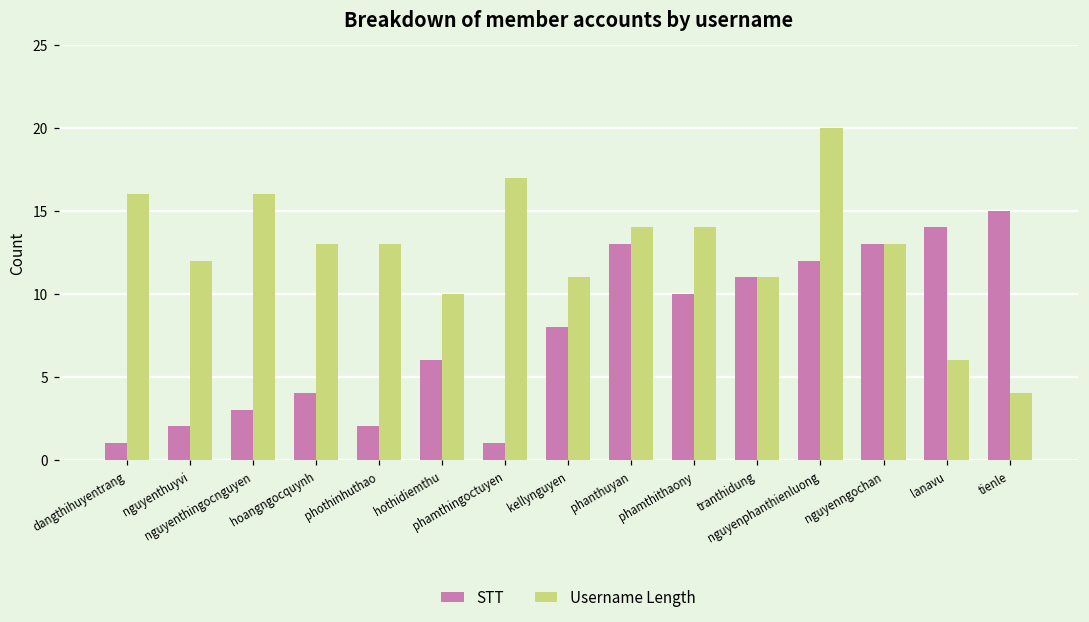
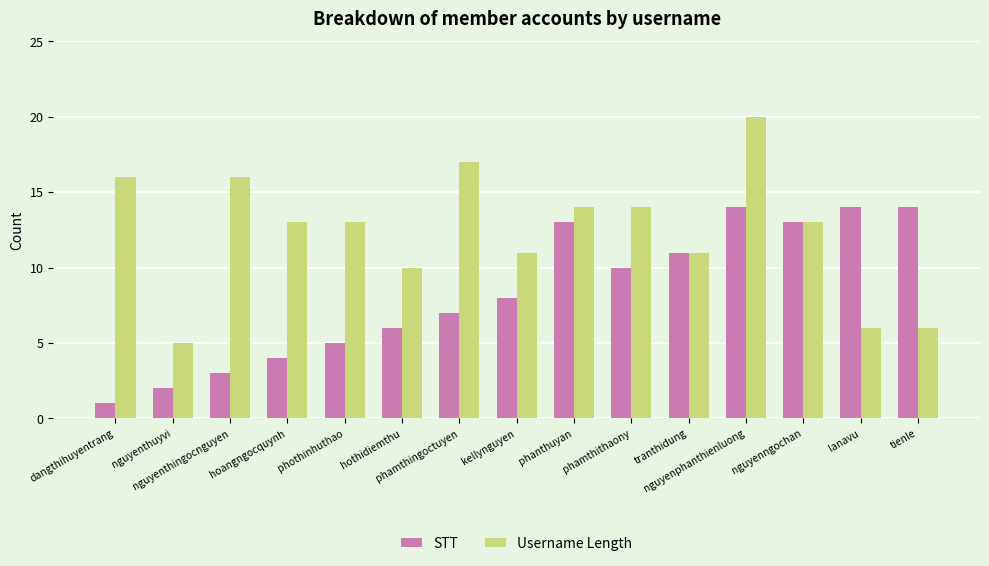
Username Length, nguyenthuyvi: 12 -> 5
STT, phothinhuthao: 2 -> 5
STT, phamthingoctuyen: 1 -> 7
STT, nguyenphanthienluong: 12 -> 14
STT, tienle: 15 -> 14
Username Length, tienle: 4 -> 6
